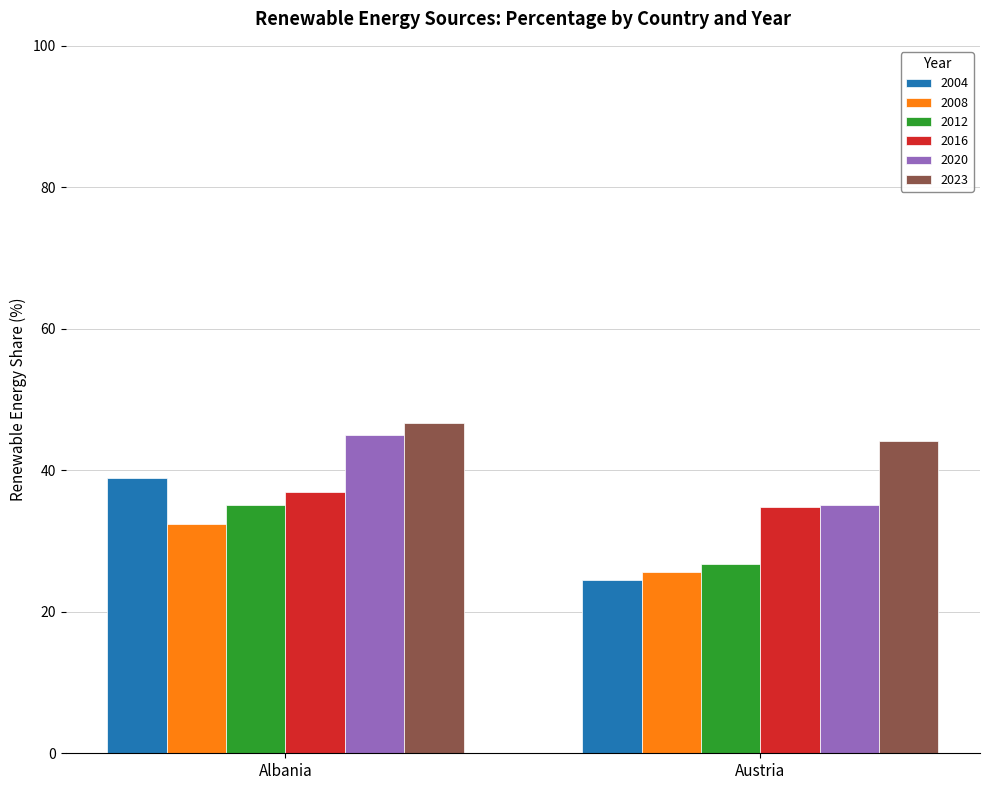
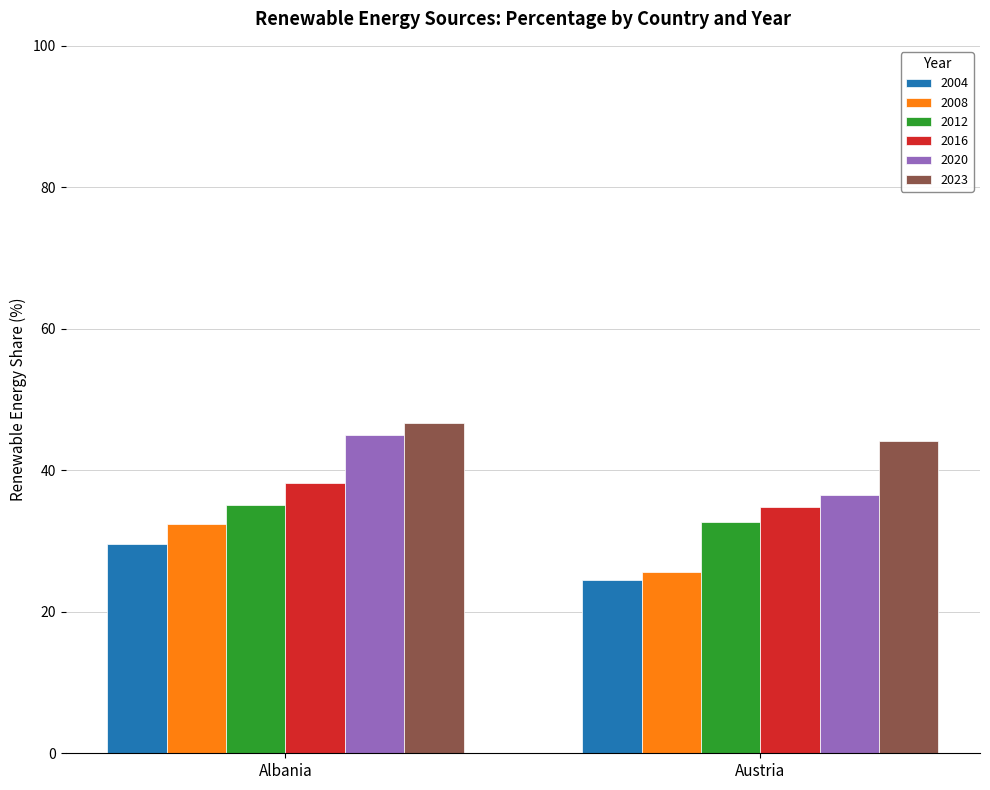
2004, Albania: 39 -> 30
2016, Albania: 37 -> 38
2012, Austria: 27 -> 33
2020, Austria: 35 -> 37
